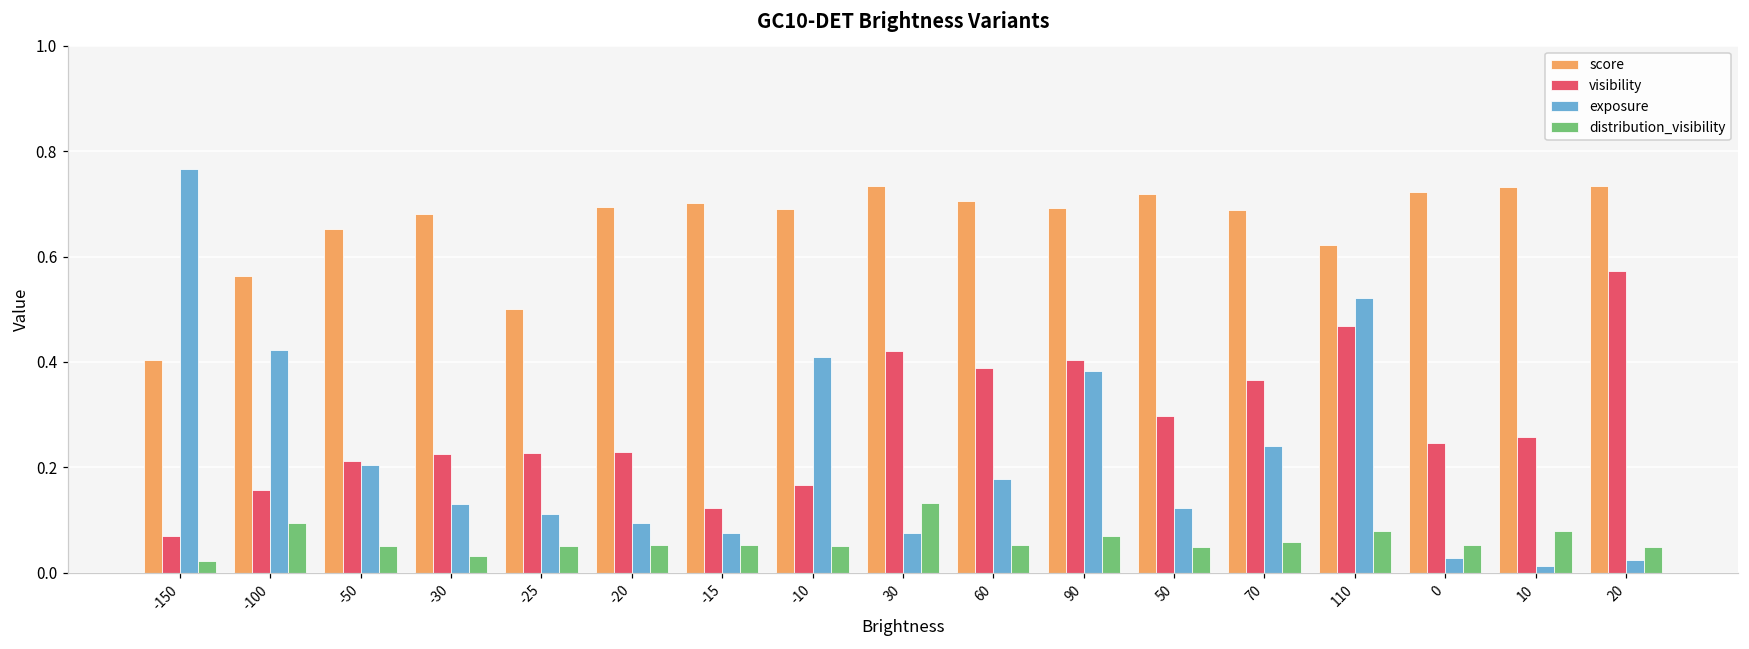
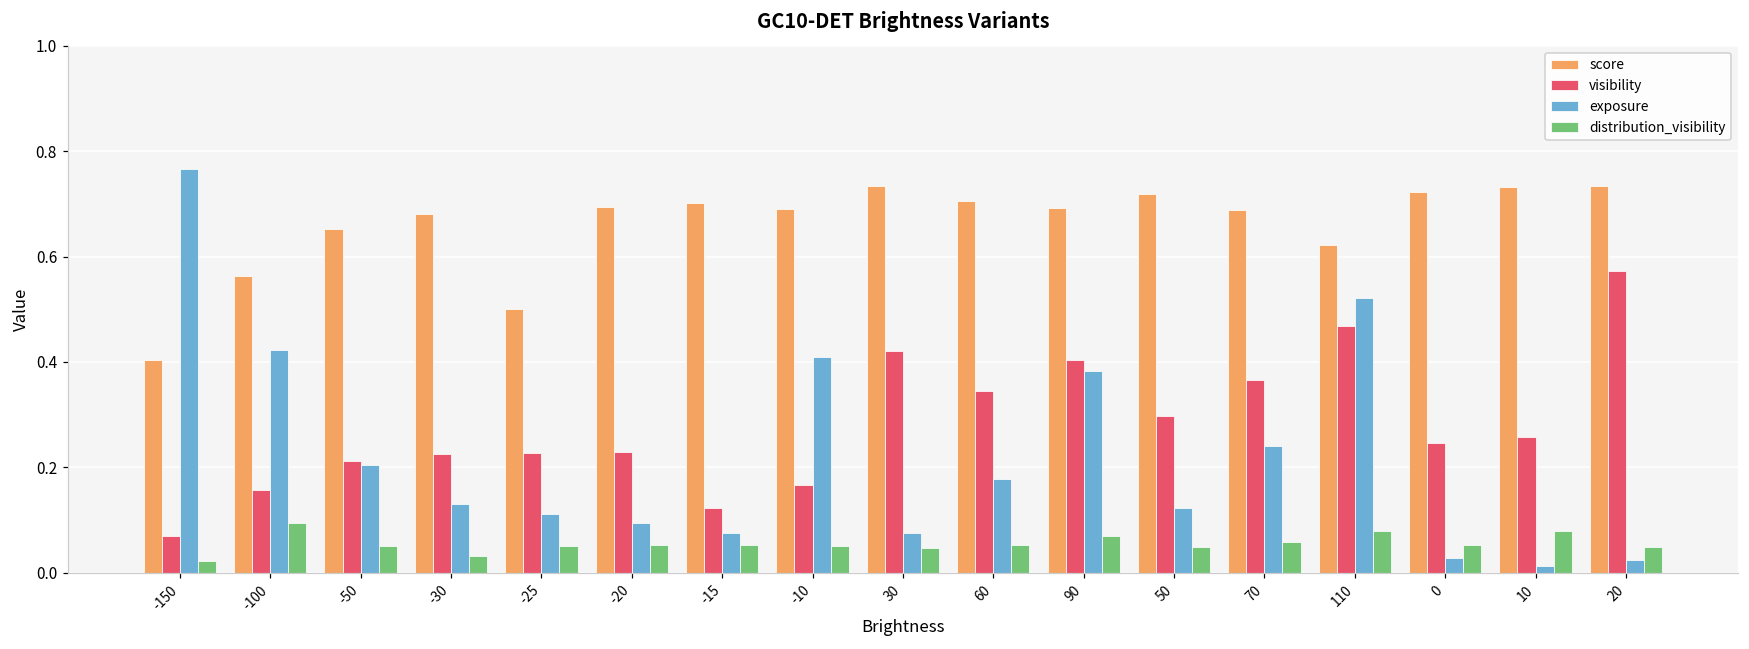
distribution_visibility, 30: 0.13 -> 0.05
visibility, 60: 0.39 -> 0.34
